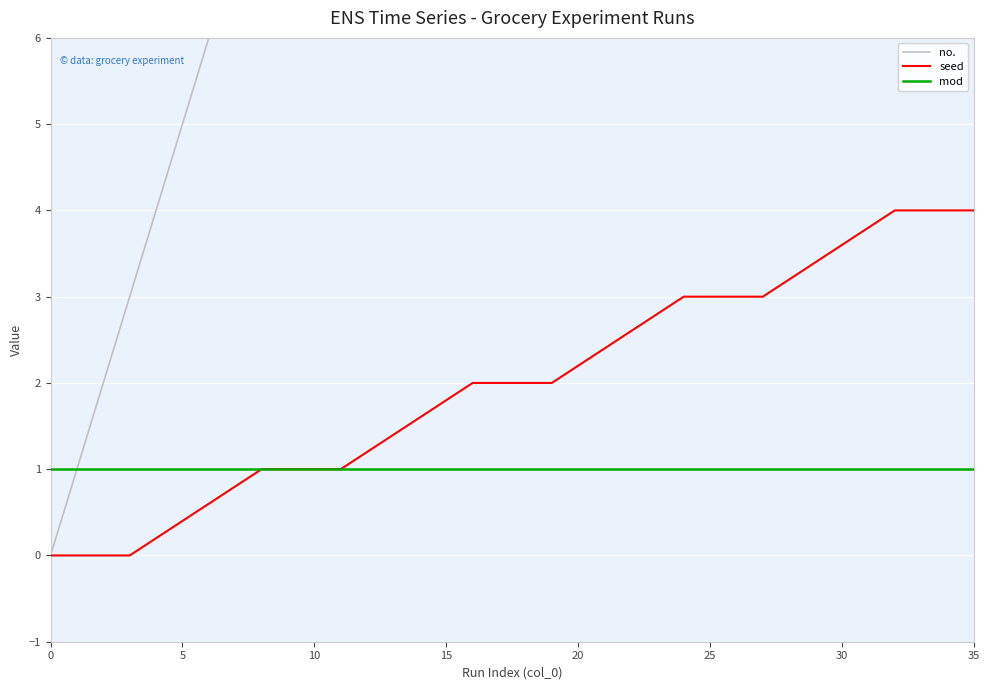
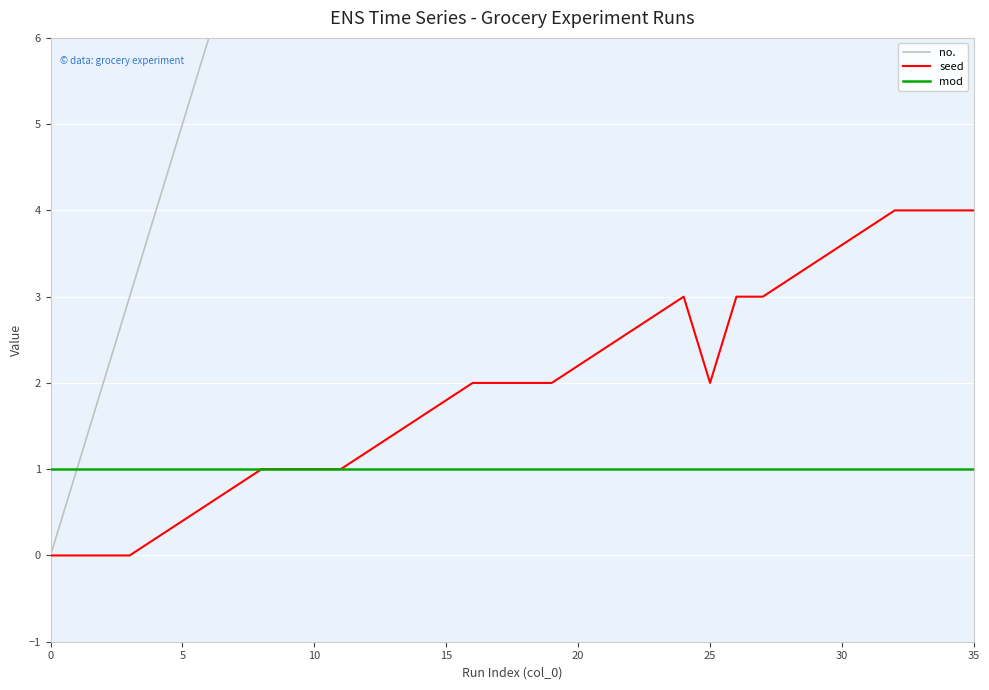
seed, 25: 3 -> 2
